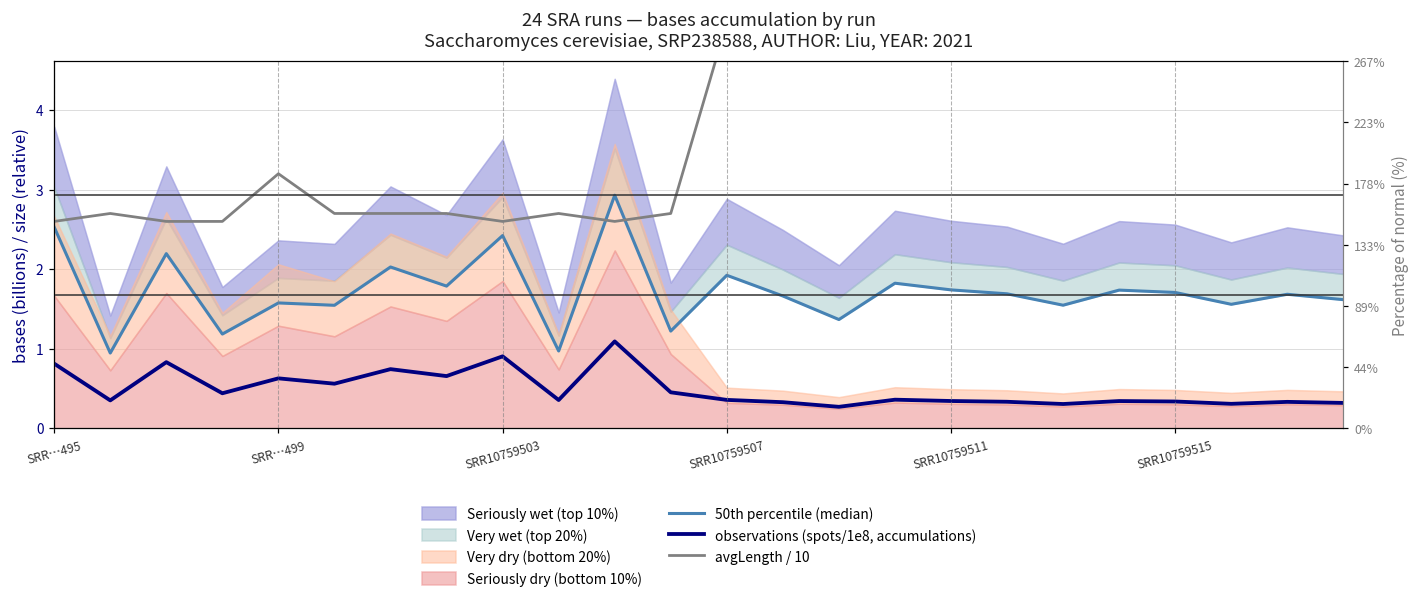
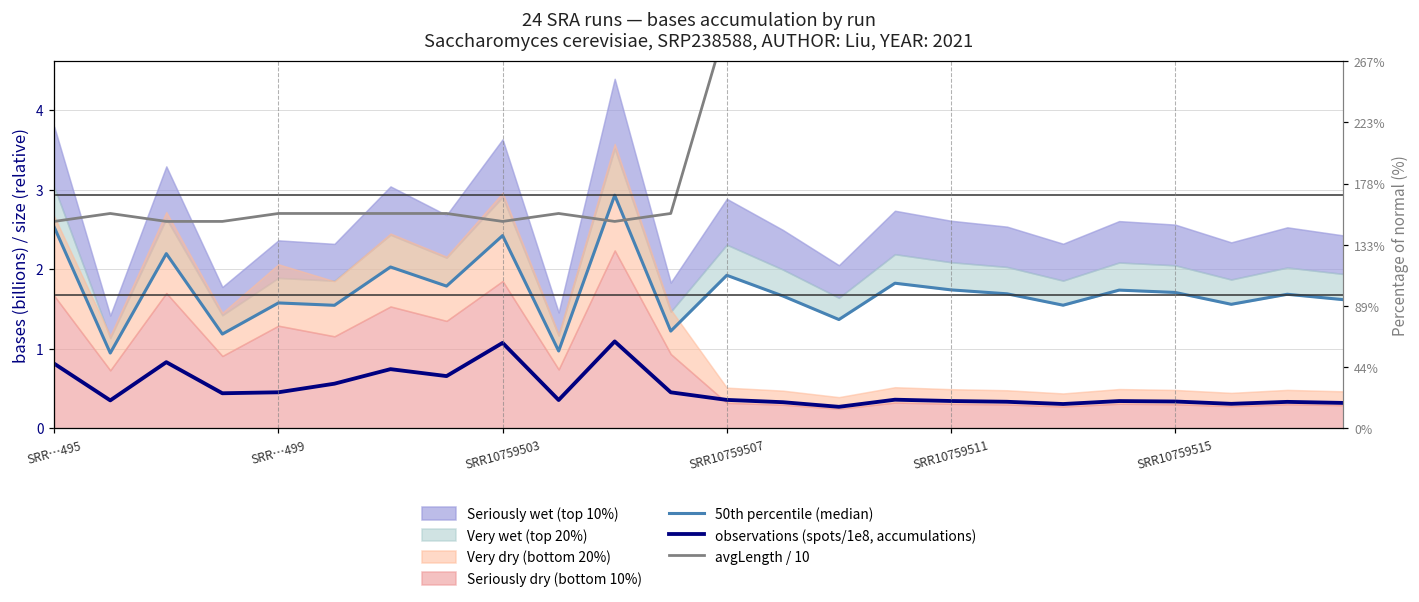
observations (spots/1e8, accumulations), SRR…499: 0.6 -> 0.5
avgLength / 10, SRR…499: 3.2 -> 2.7
observations (spots/1e8, accumulations), SRR10759503: 0.9 -> 1.1
